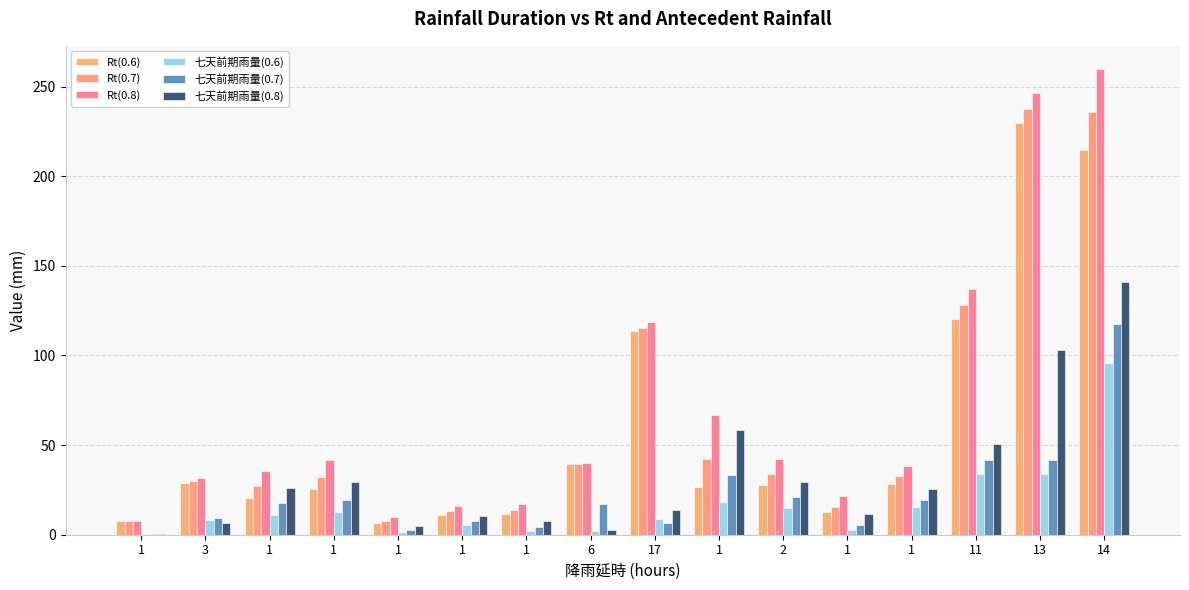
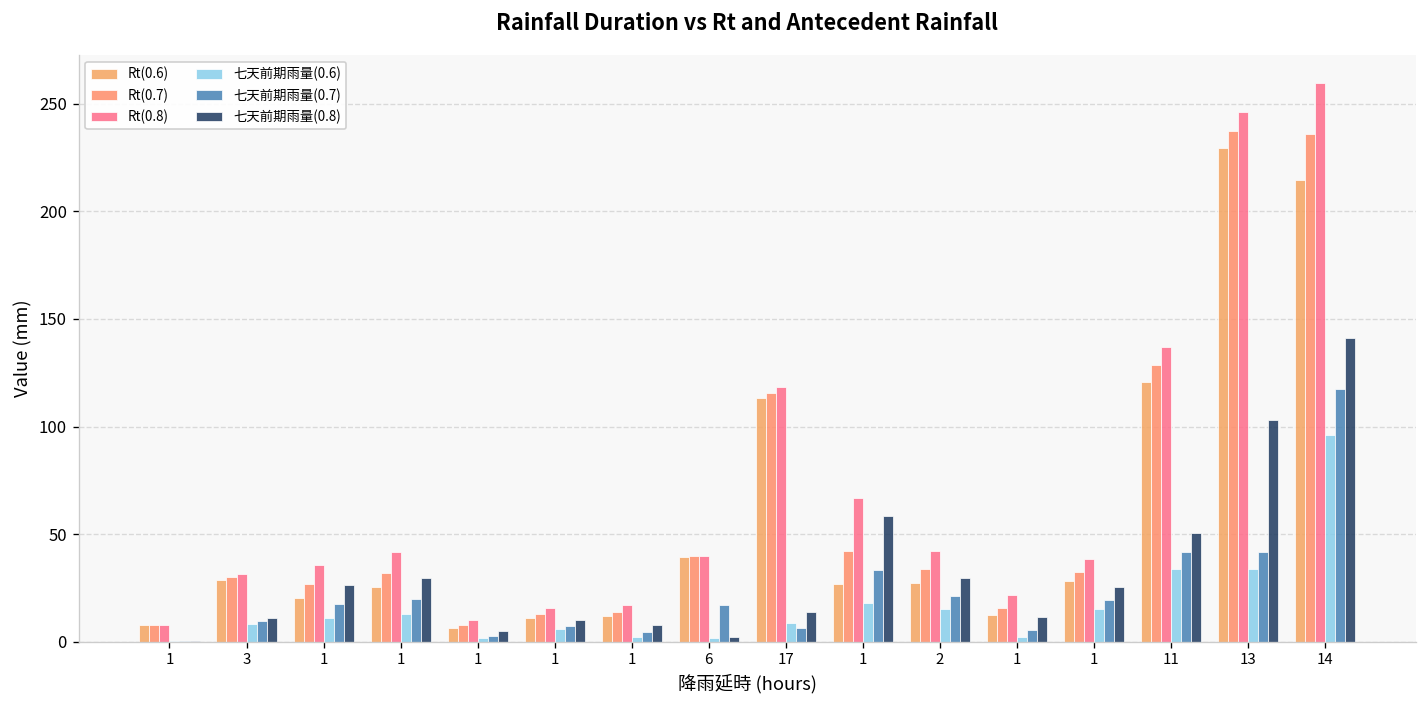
七天前期雨量(0.8), 3: 7 -> 11
